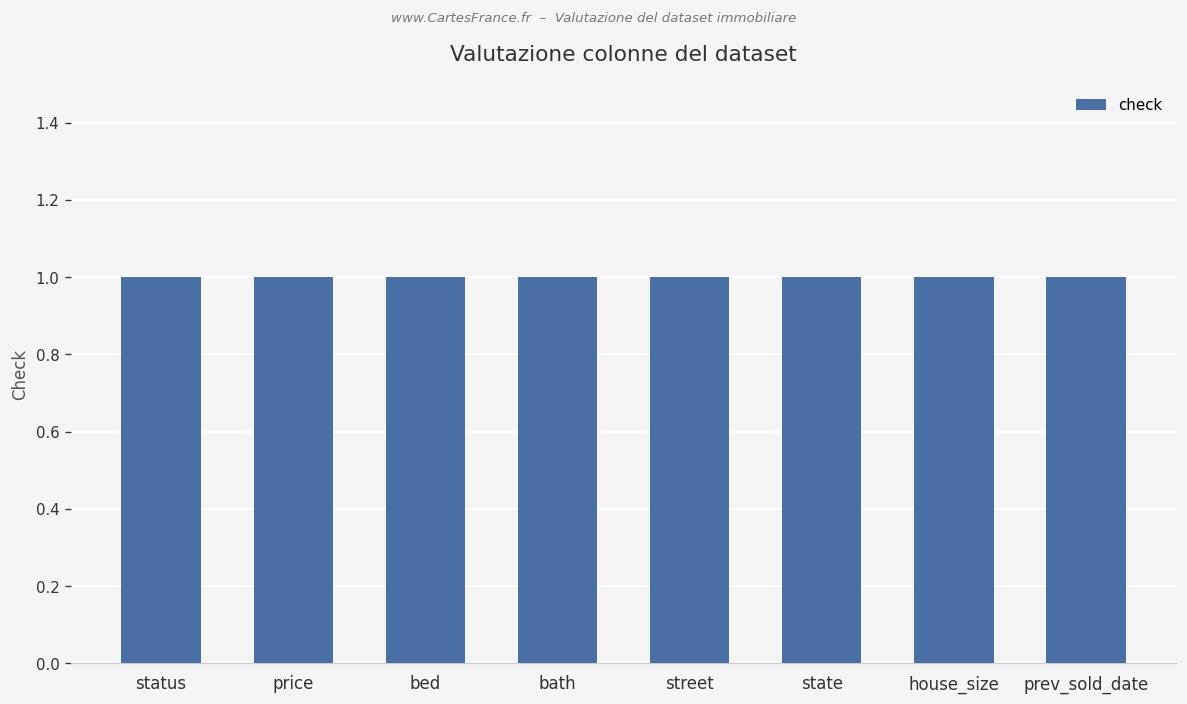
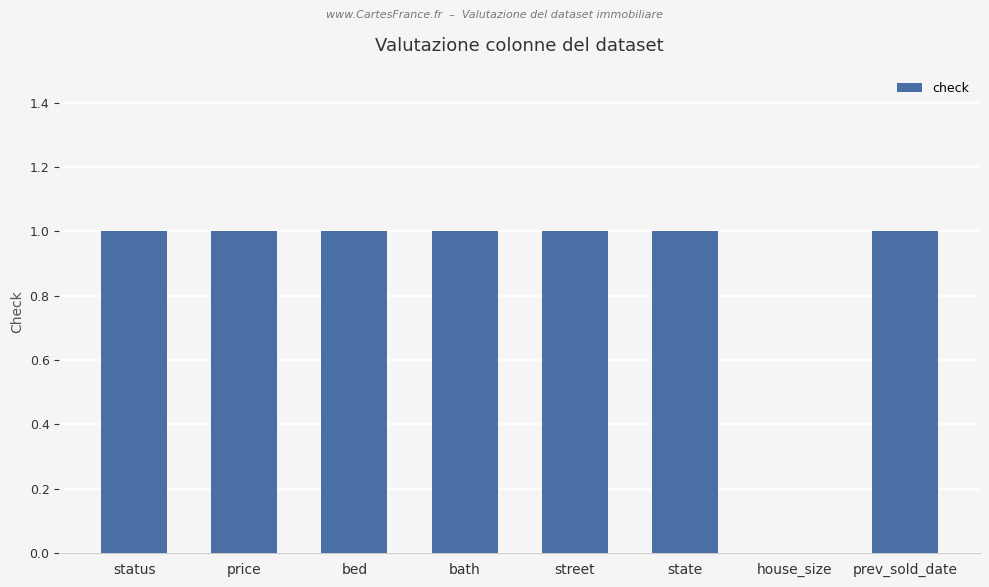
house_size: 1 -> 0
